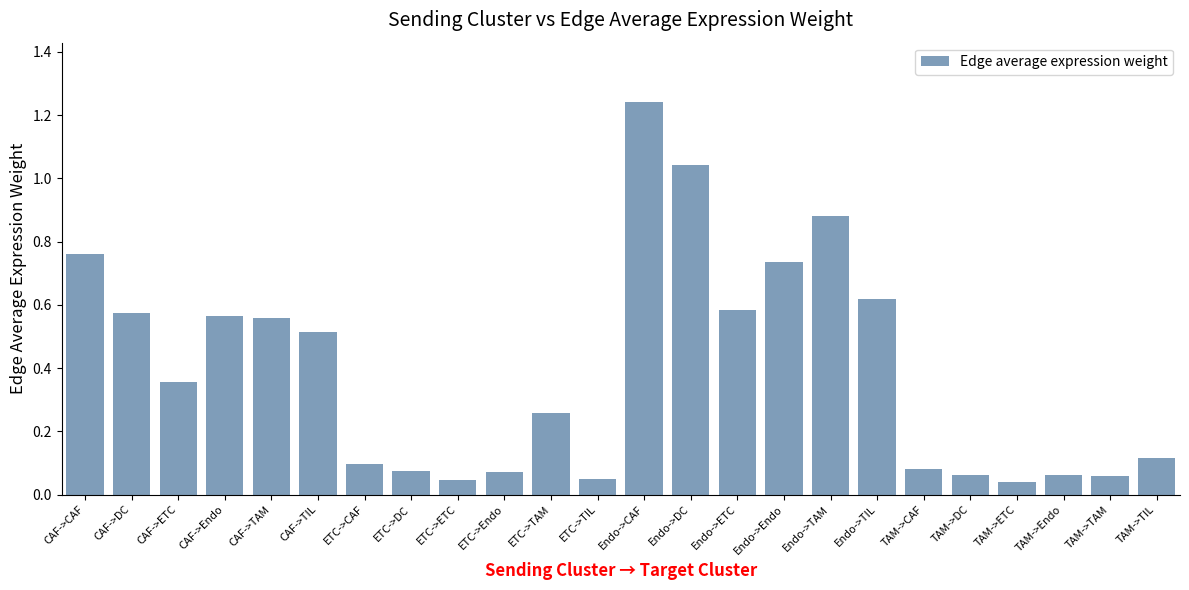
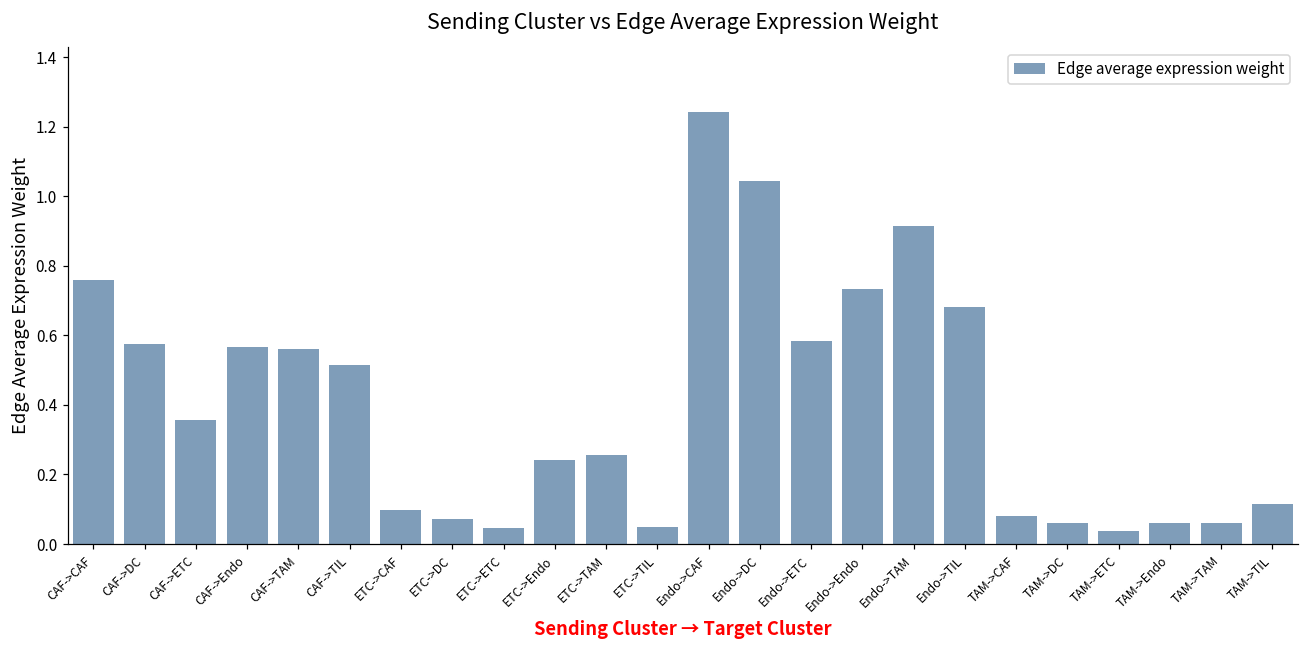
ETC->Endo: 0.07 -> 0.24
Endo->TAM: 0.88 -> 0.91
Endo->TIL: 0.62 -> 0.68
